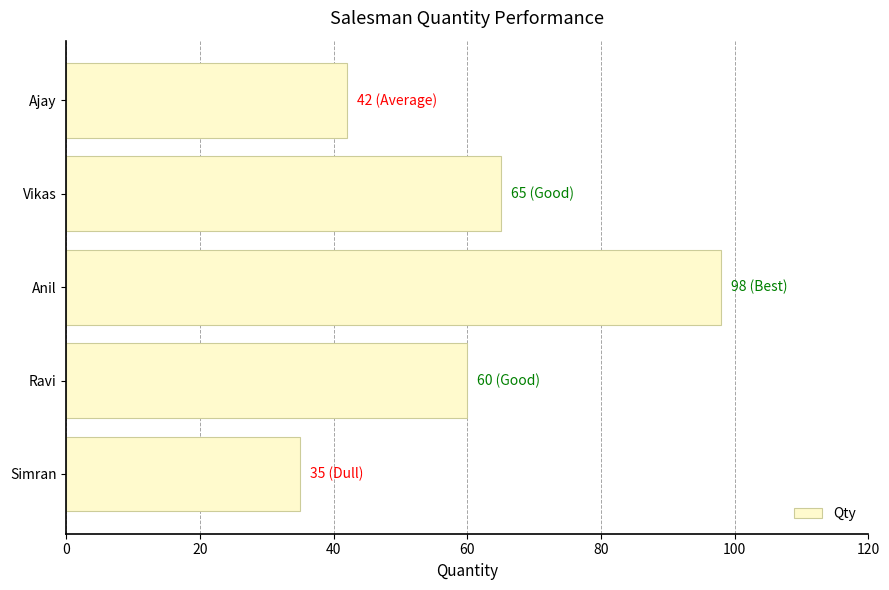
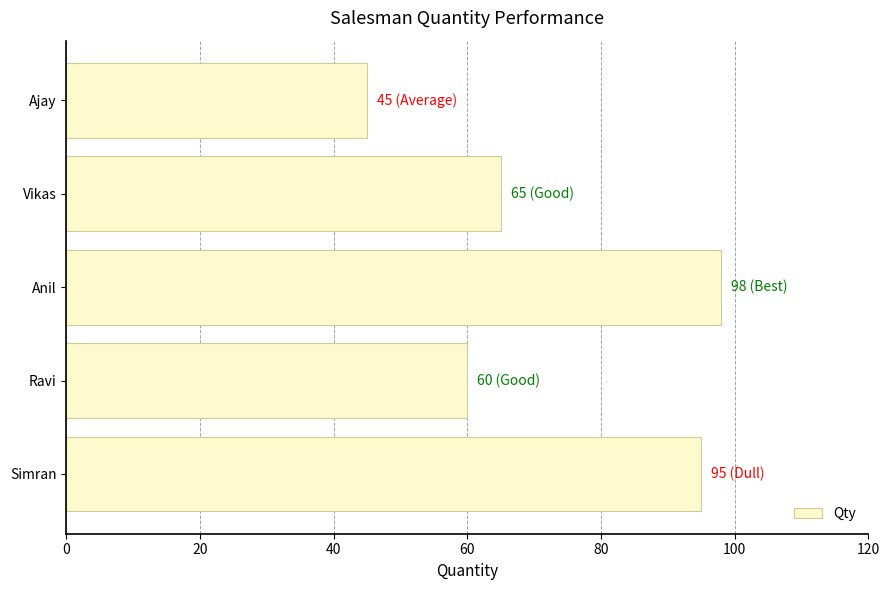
Ajay: 42 -> 45
Simran: 35 -> 95
